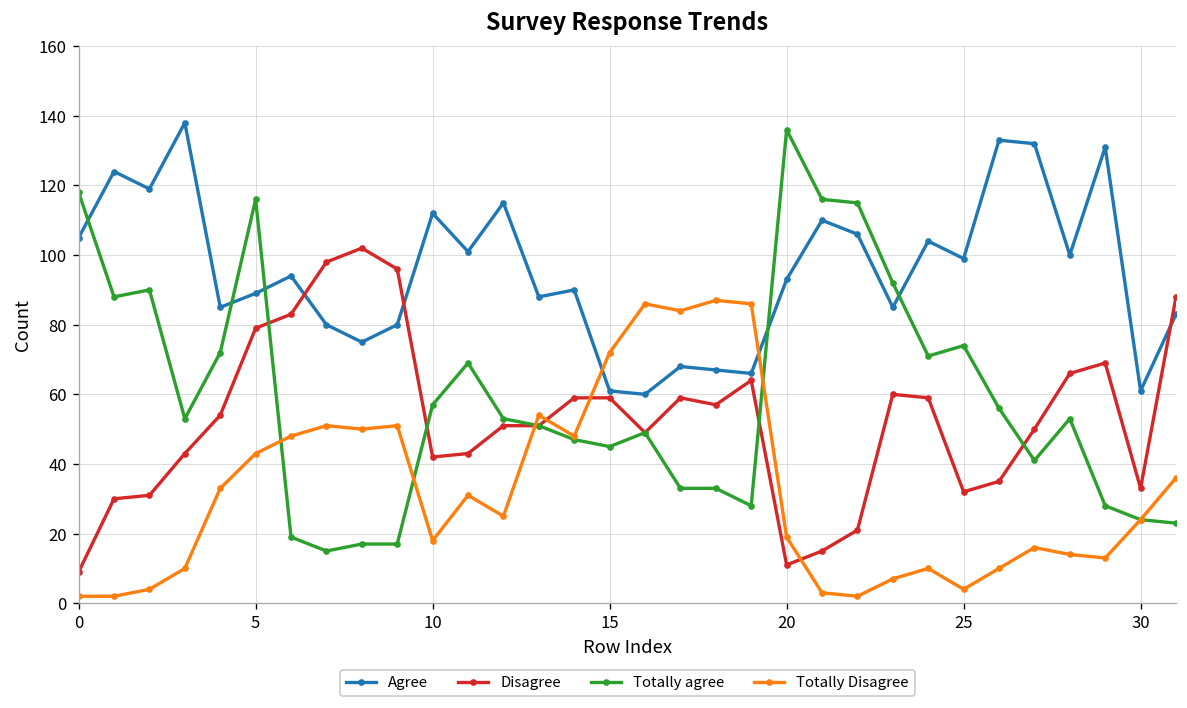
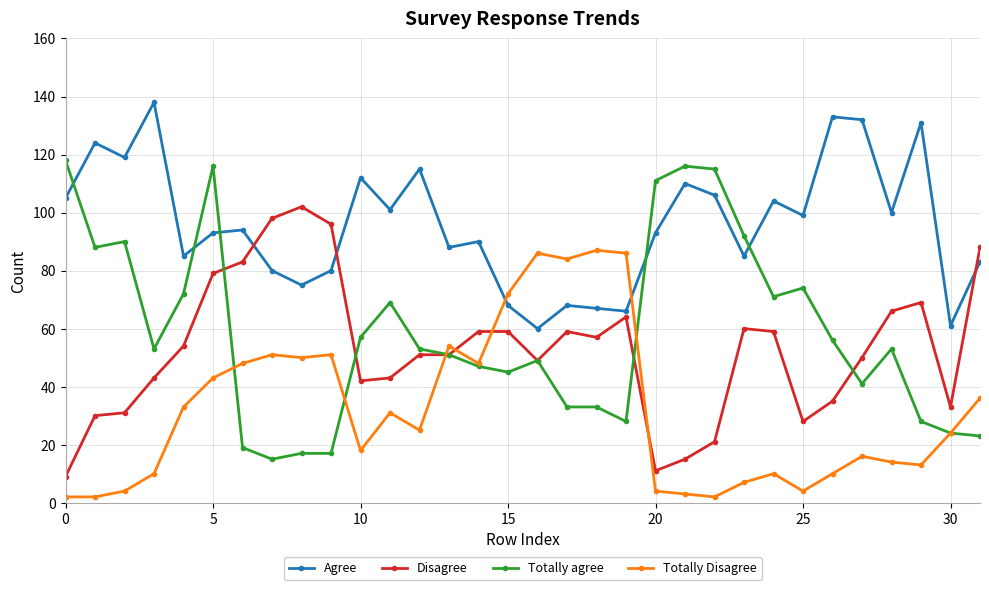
Agree, 5: 89 -> 93
Agree, 15: 61 -> 68
Totally agree, 20: 136 -> 111
Totally Disagree, 20: 19 -> 4
Disagree, 25: 32 -> 28
